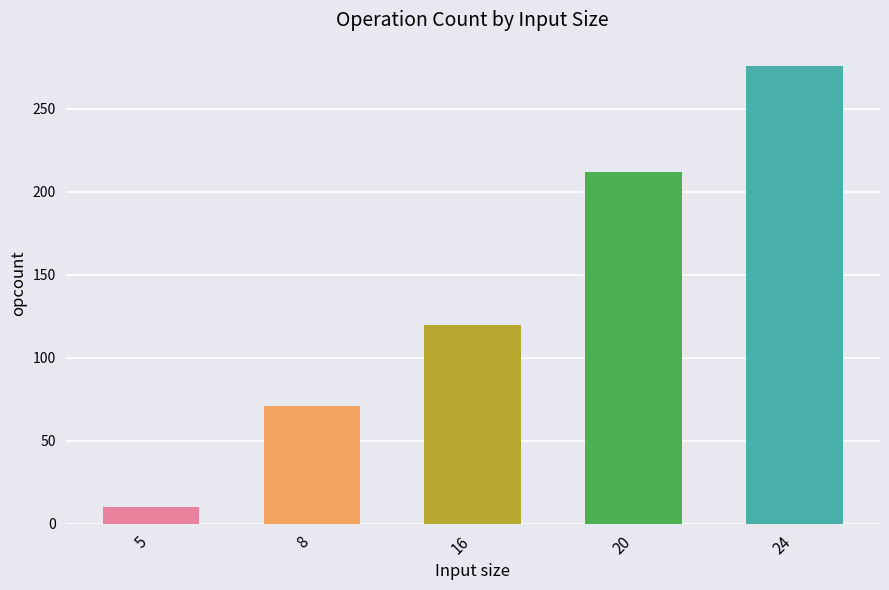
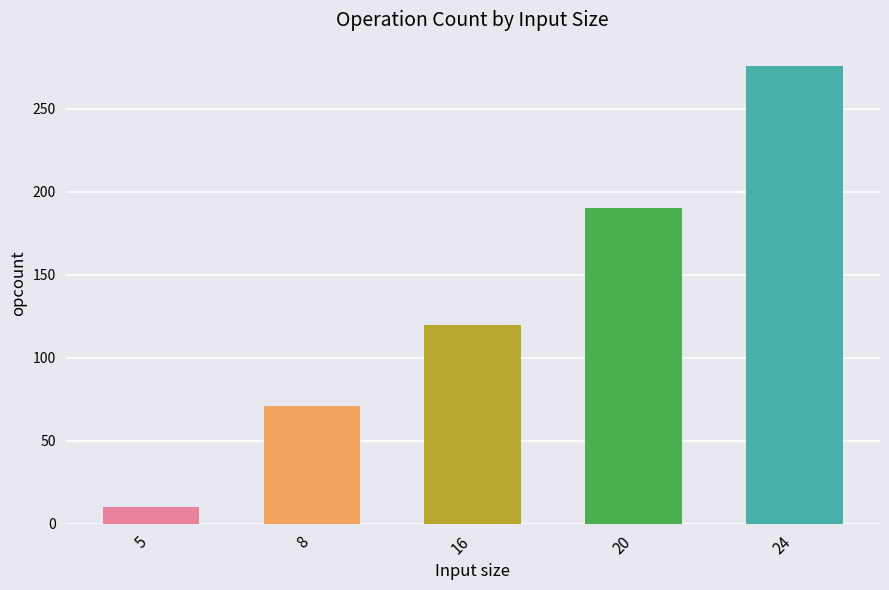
20: 212 -> 190
